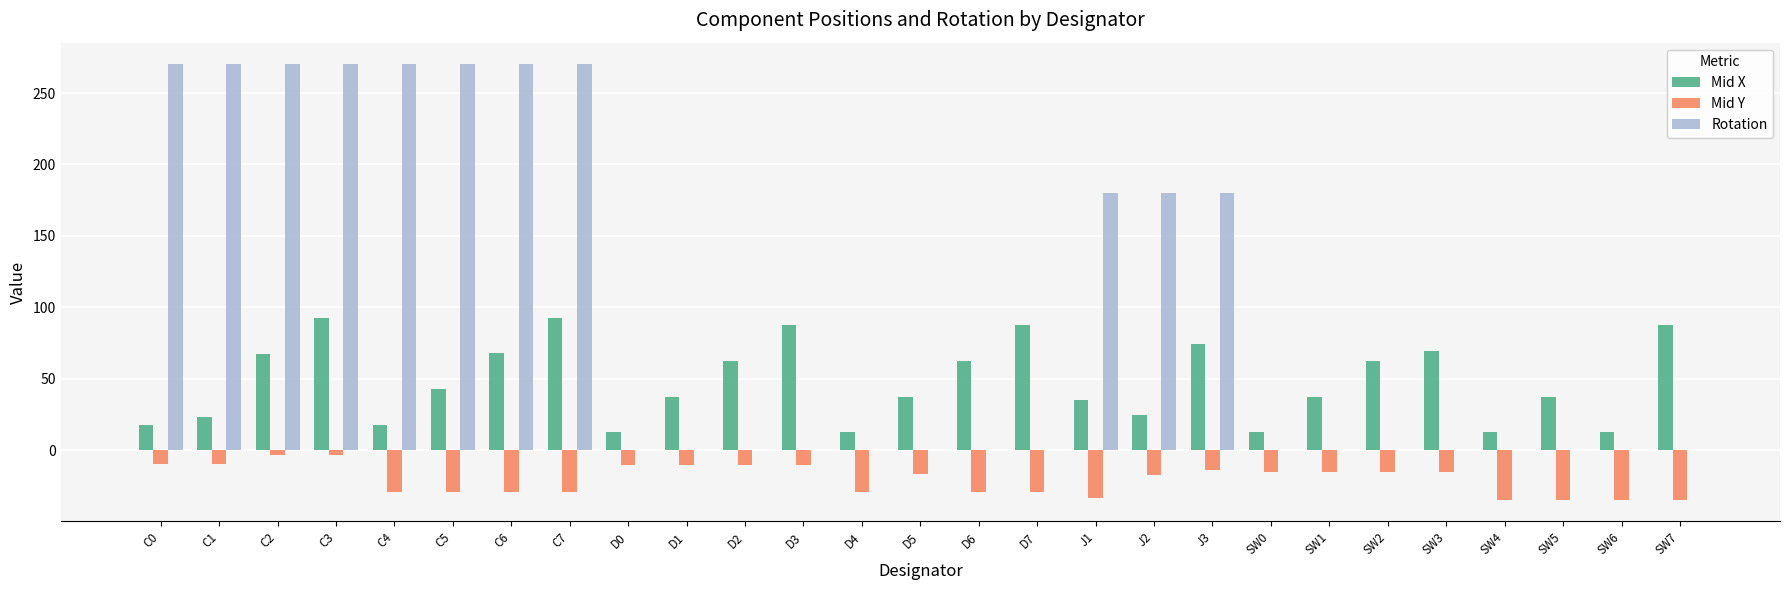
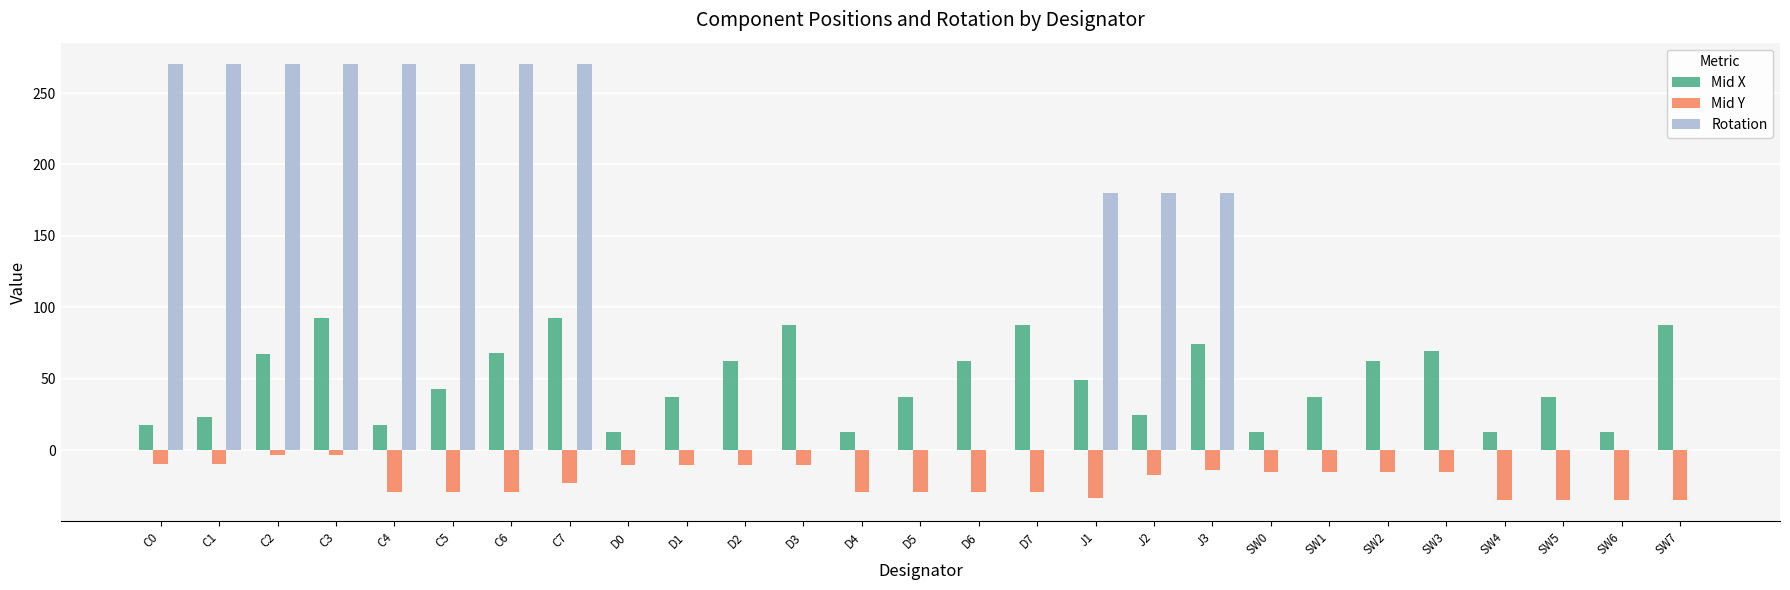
Mid Y, C7: -29 -> -23
Mid Y, D5: -17 -> -29
Mid X, J1: 35 -> 49
